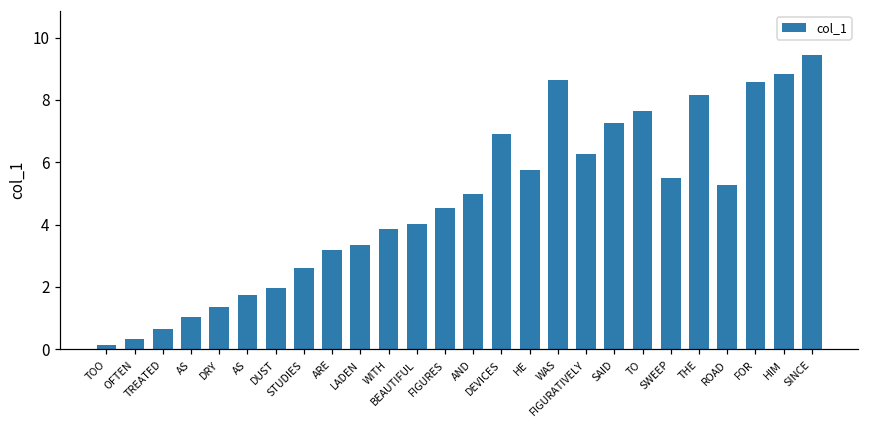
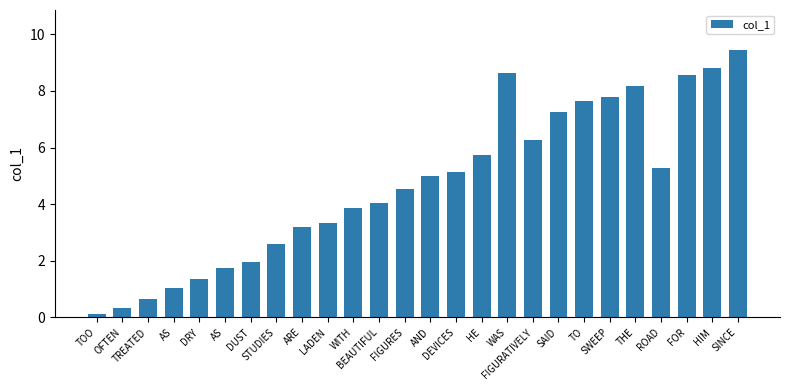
DEVICES: 6.9 -> 5.1
SWEEP: 5.5 -> 7.8
